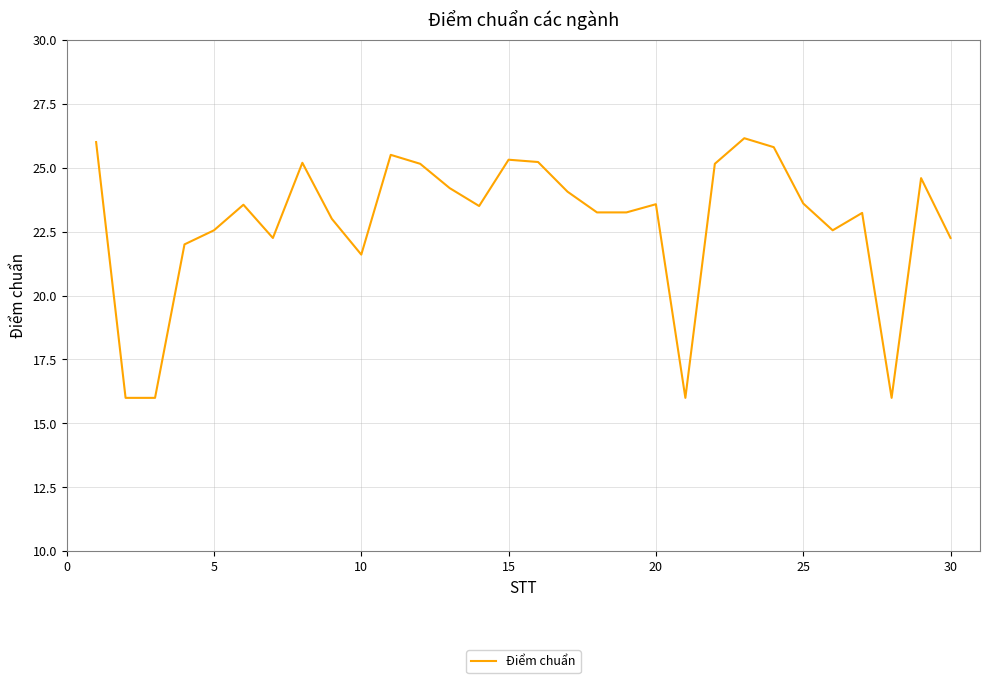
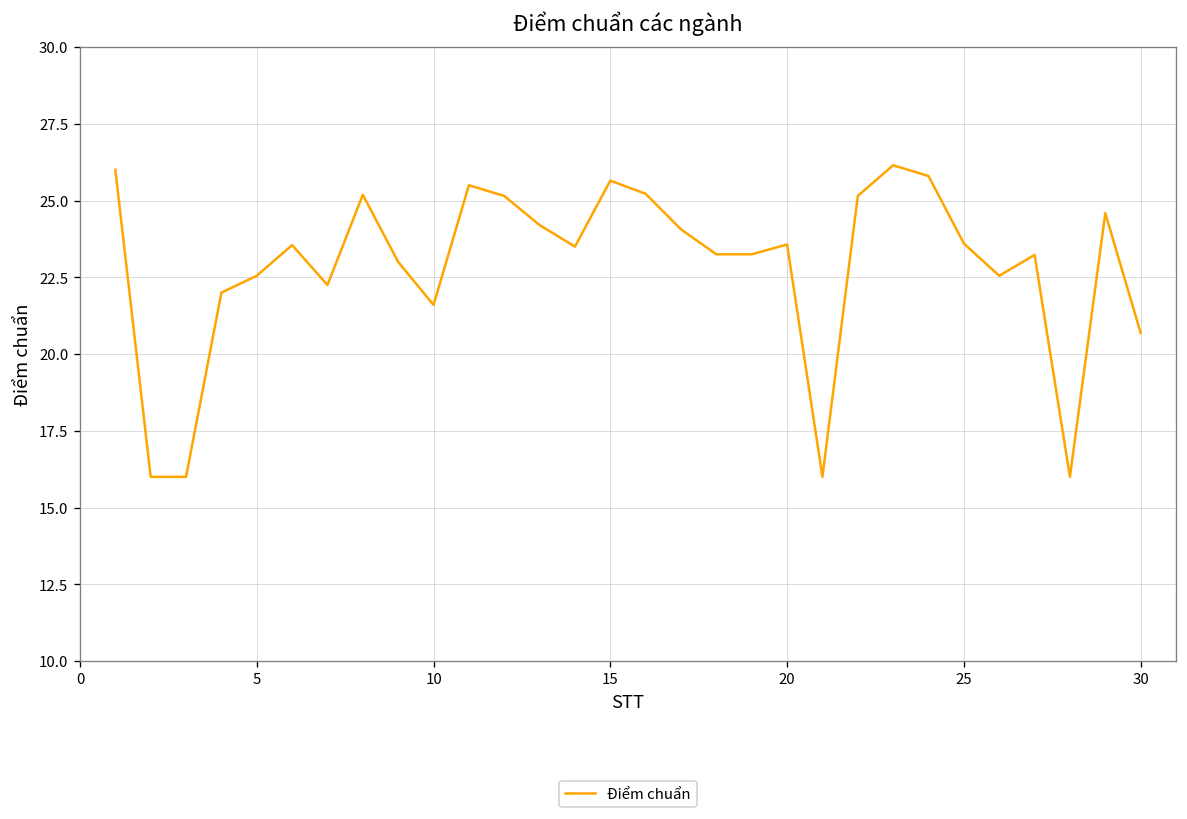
15: 25.3 -> 25.7
30: 22.3 -> 20.7
